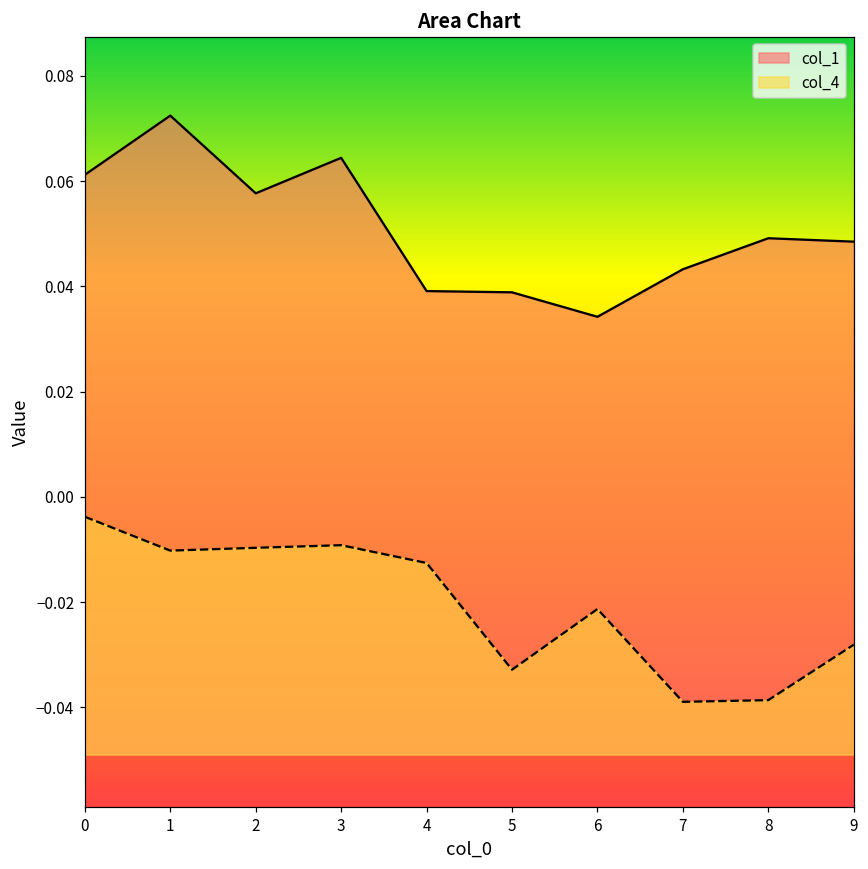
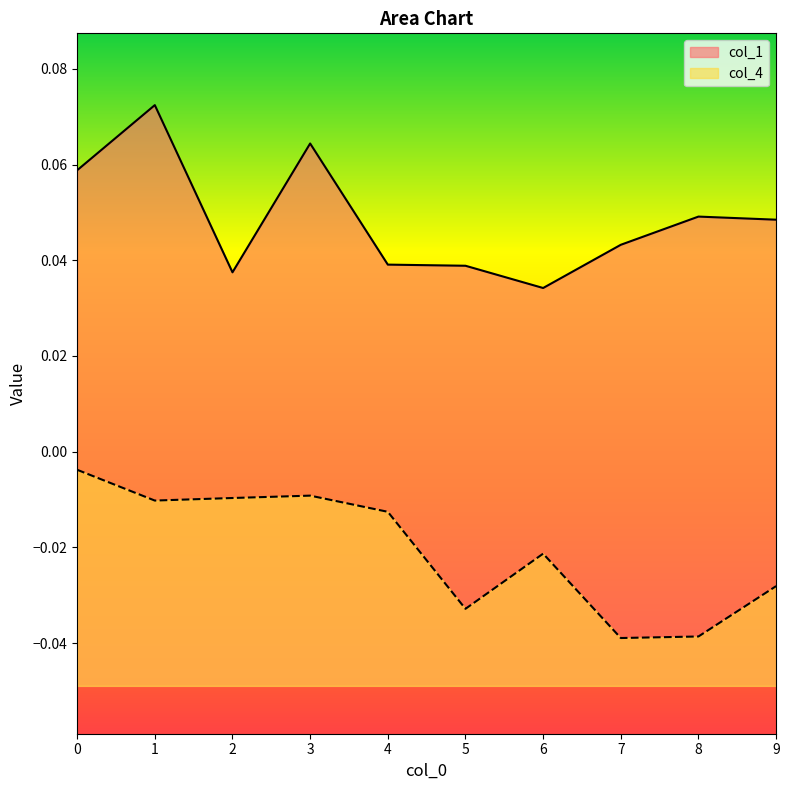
col_1, 0: 0.061 -> 0.059
col_1, 2: 0.058 -> 0.037
